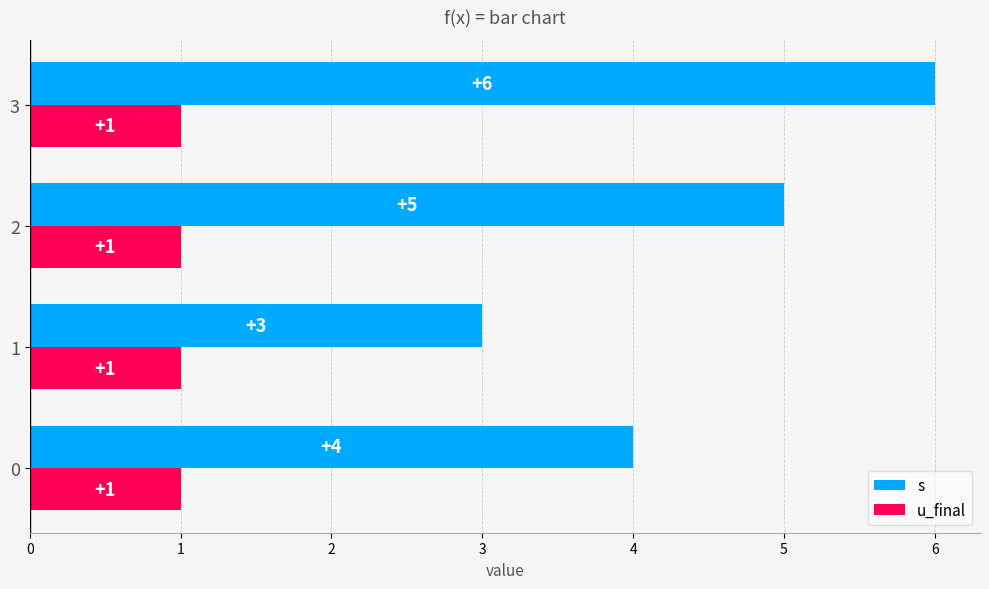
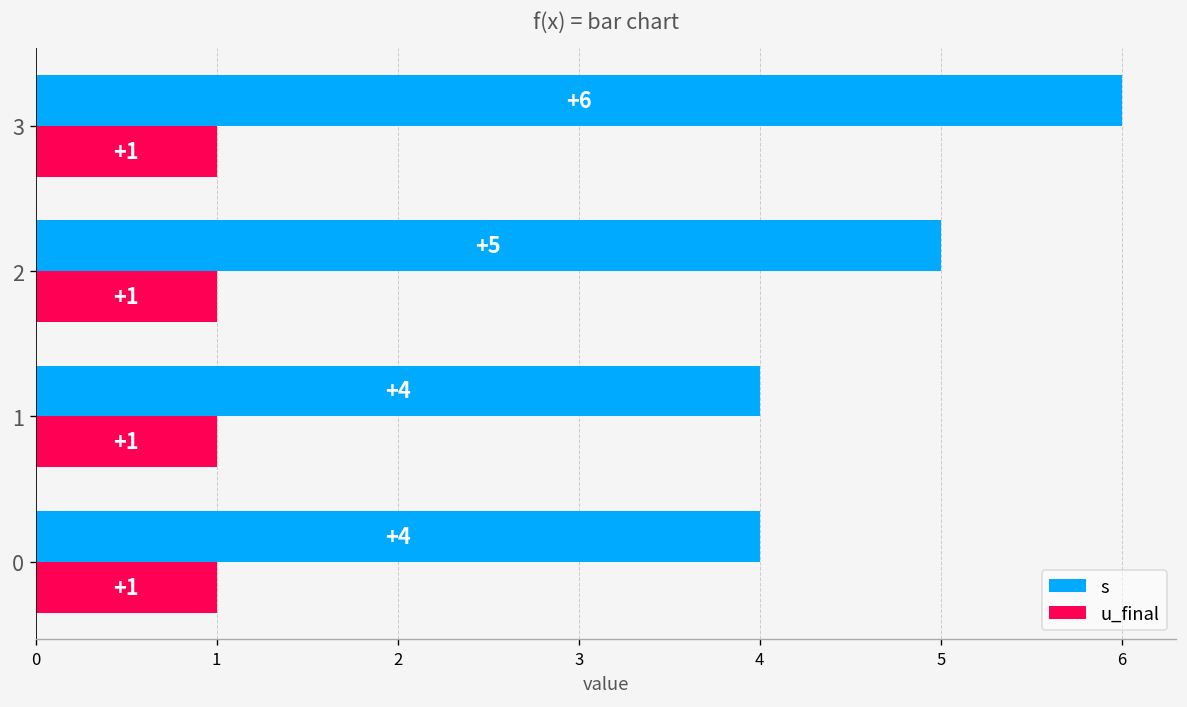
s, 1: +3 -> +4
